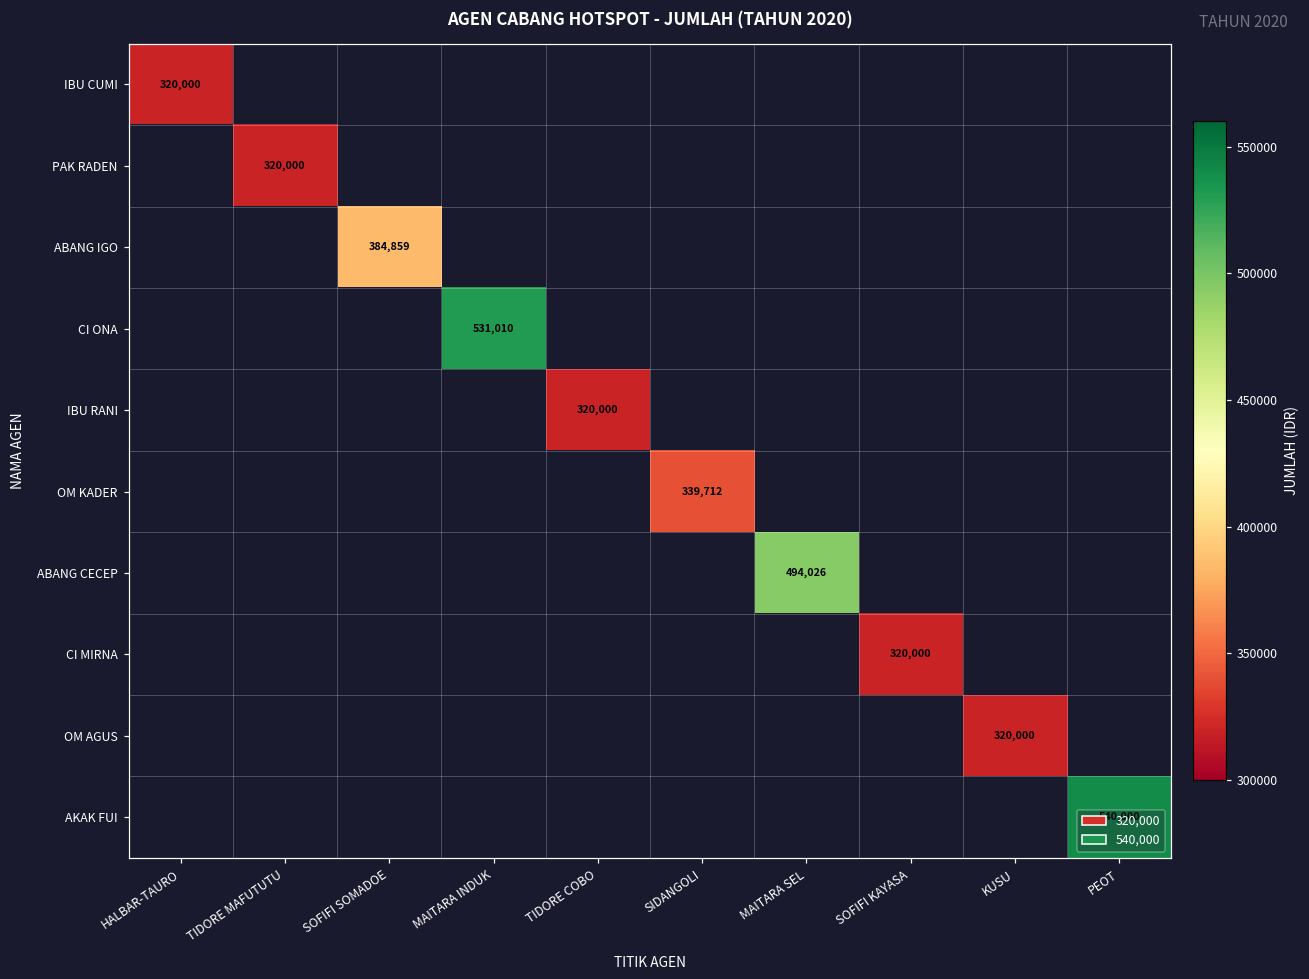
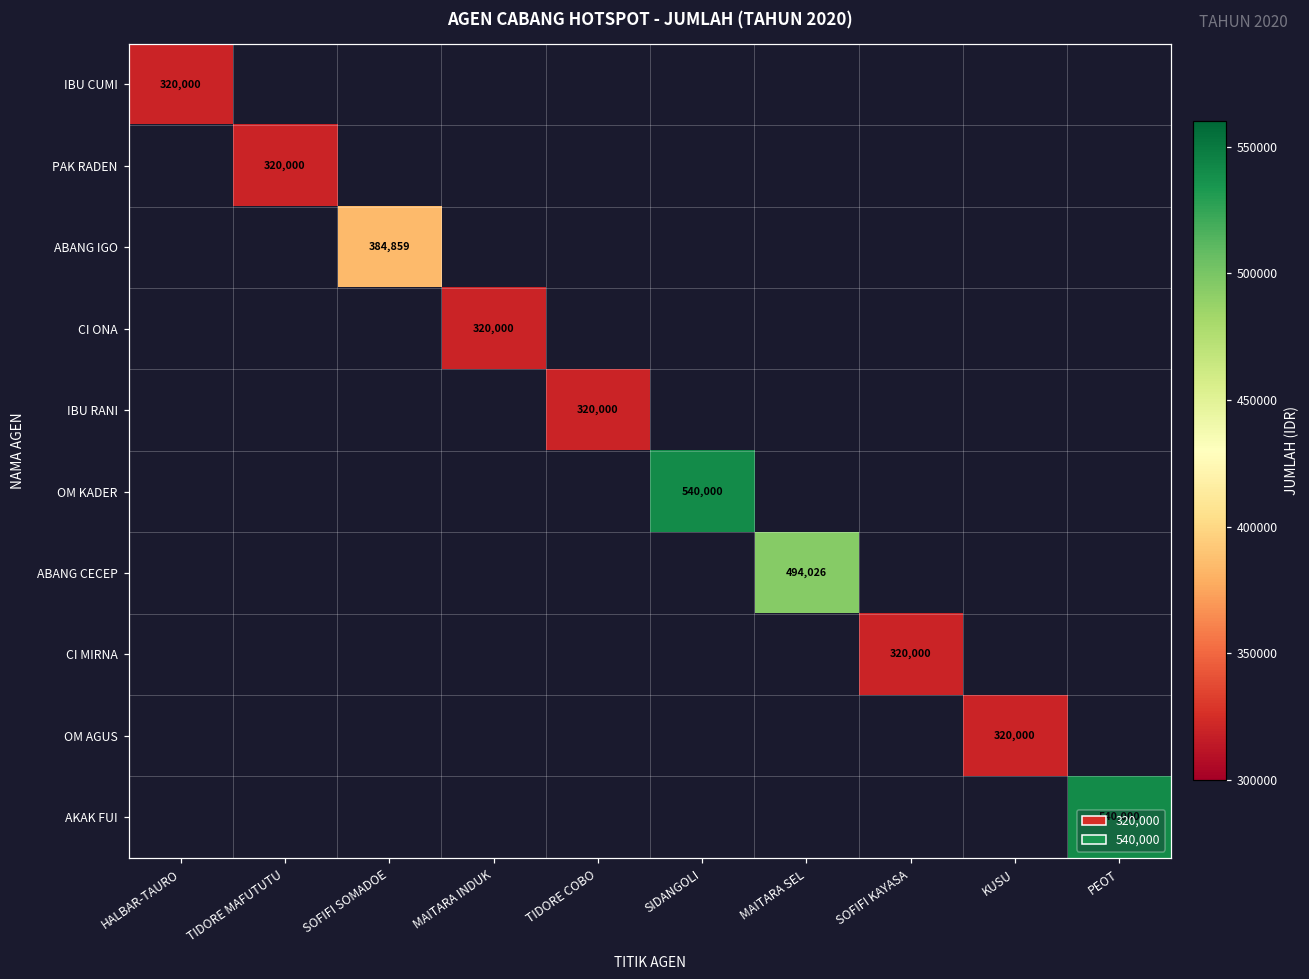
CI ONA, MAITARA INDUK: 531,010 -> 320,000
OM KADER, SIDANGOLI: 339,712 -> 540,000
